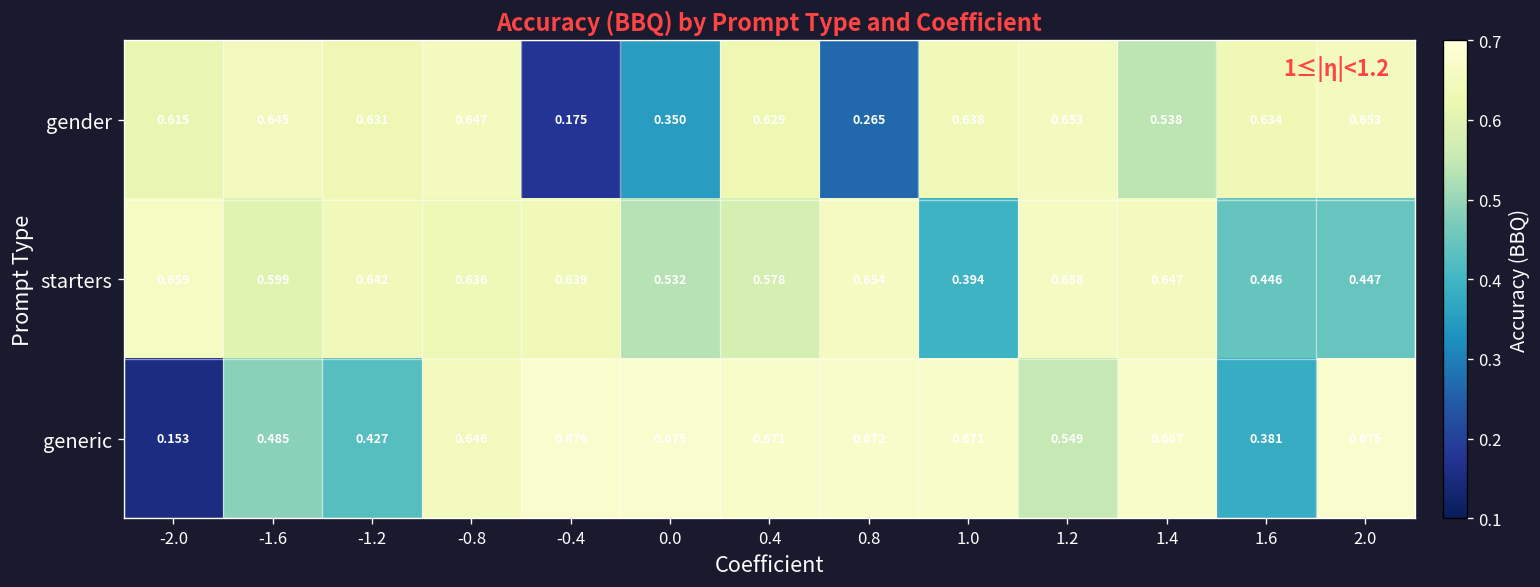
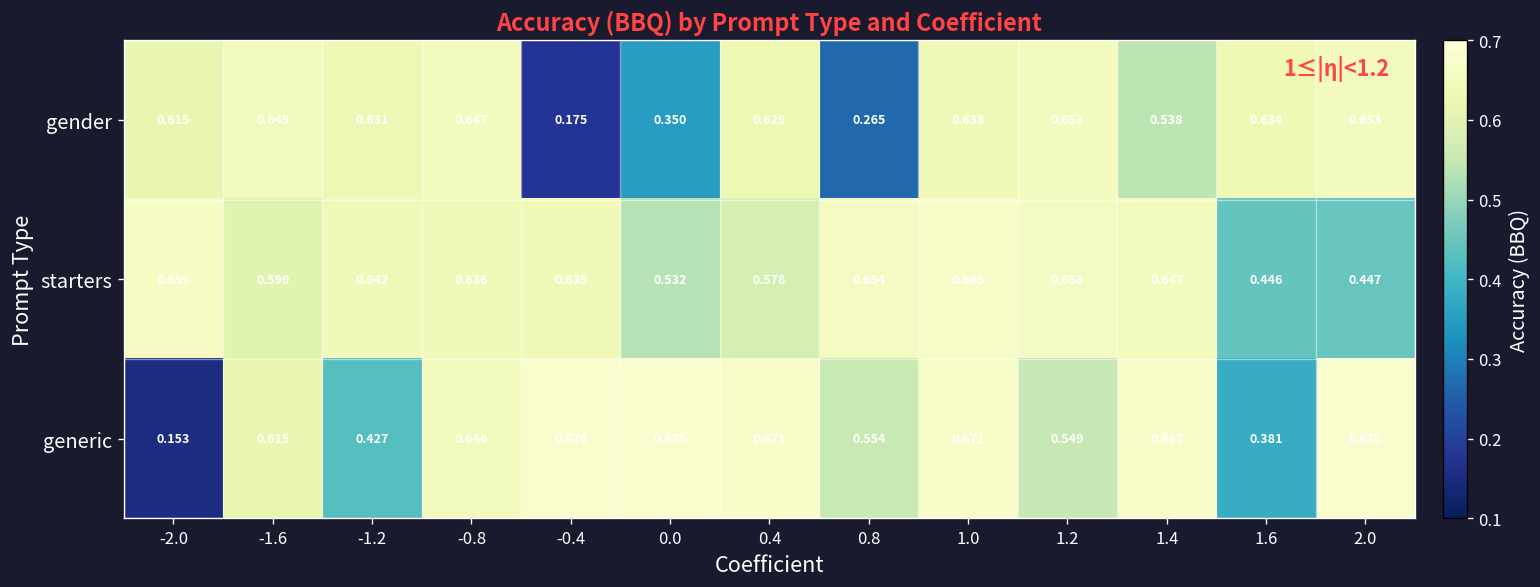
starters, 1.0: 0.394 -> 0.665
generic, -1.6: 0.485 -> 0.615
generic, 0.8: 0.672 -> 0.554
